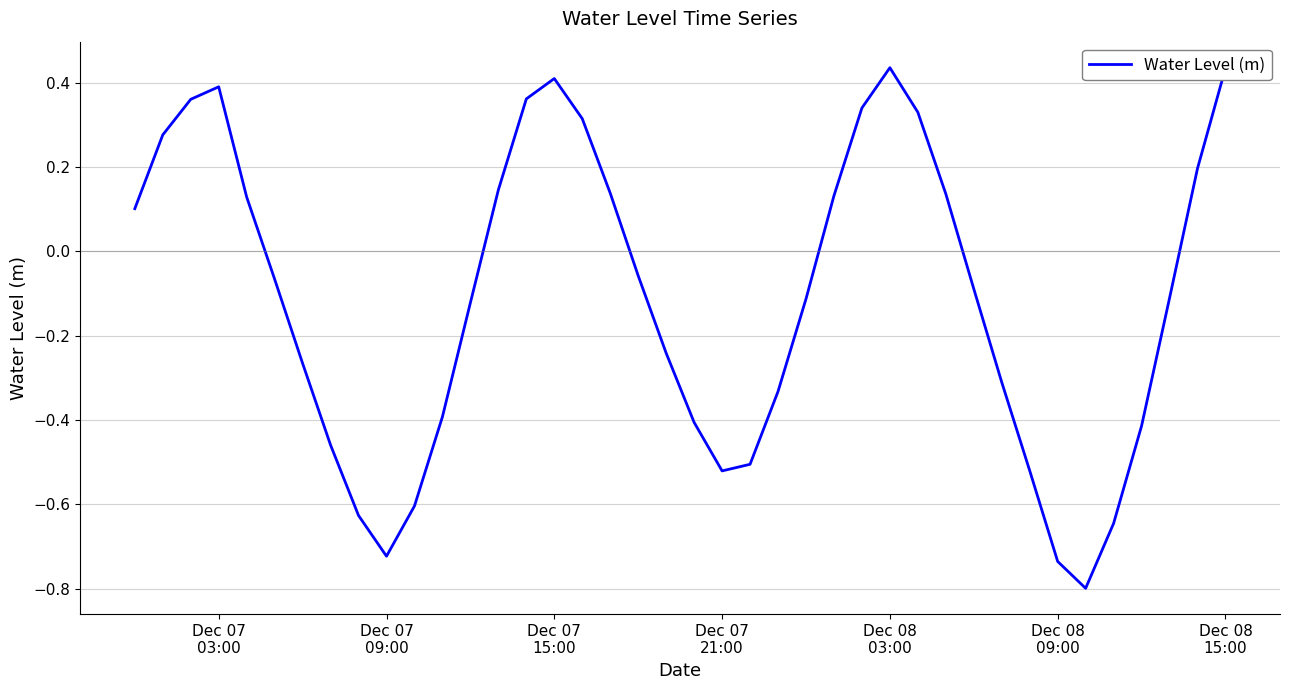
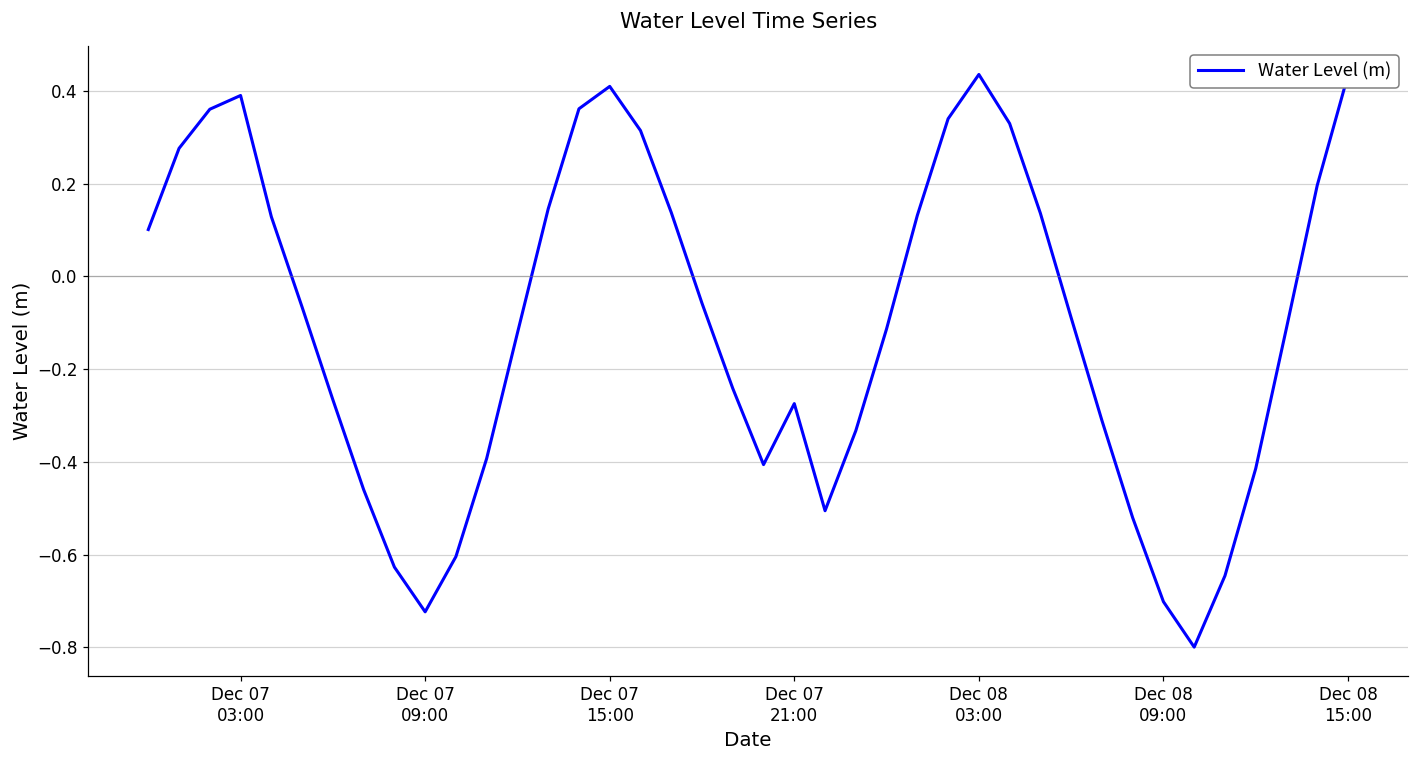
Dec 07 21:00: -0.52 -> -0.27
Dec 08 09:00: -0.74 -> -0.70
